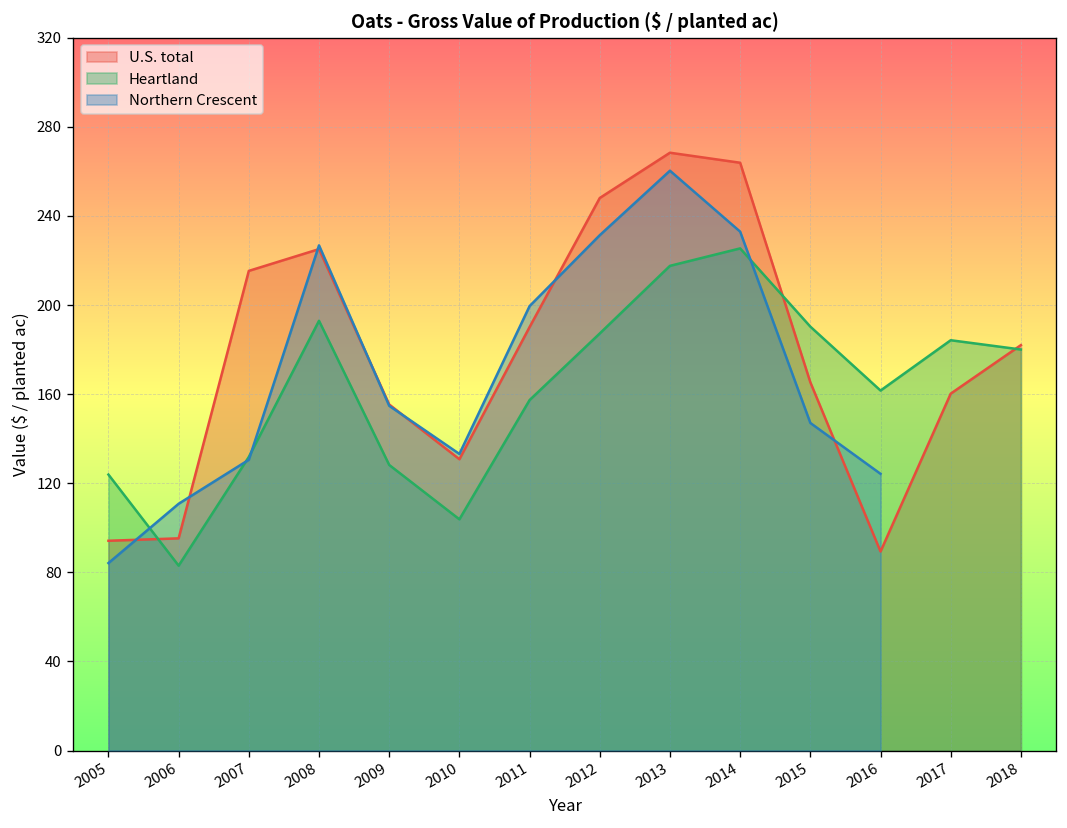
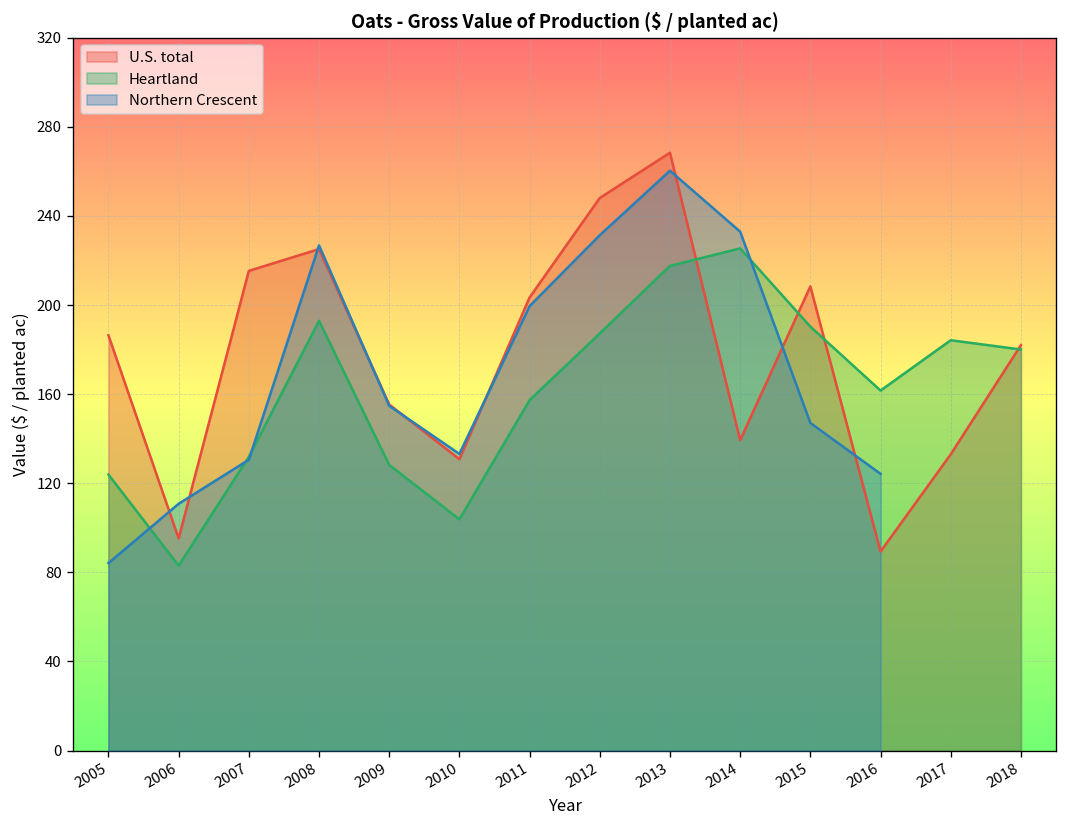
U.S. total, 2005: 94 -> 186
U.S. total, 2011: 190 -> 203
U.S. total, 2014: 264 -> 139
U.S. total, 2015: 165 -> 208
U.S. total, 2017: 160 -> 133
